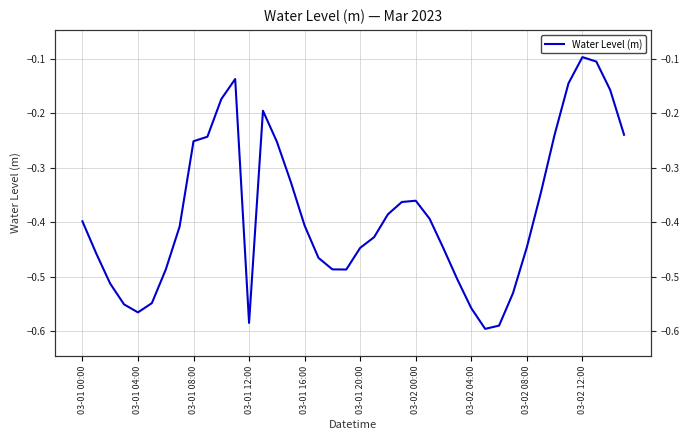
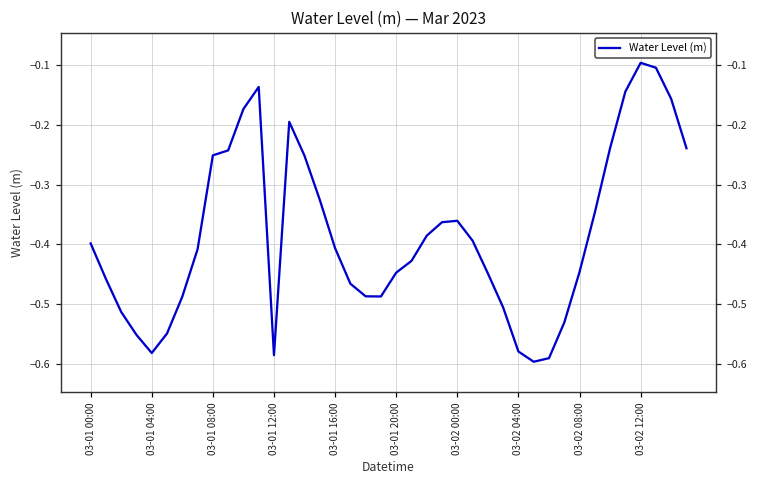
03-01 04:00: -0.57 -> -0.58
03-02 04:00: -0.56 -> -0.58
